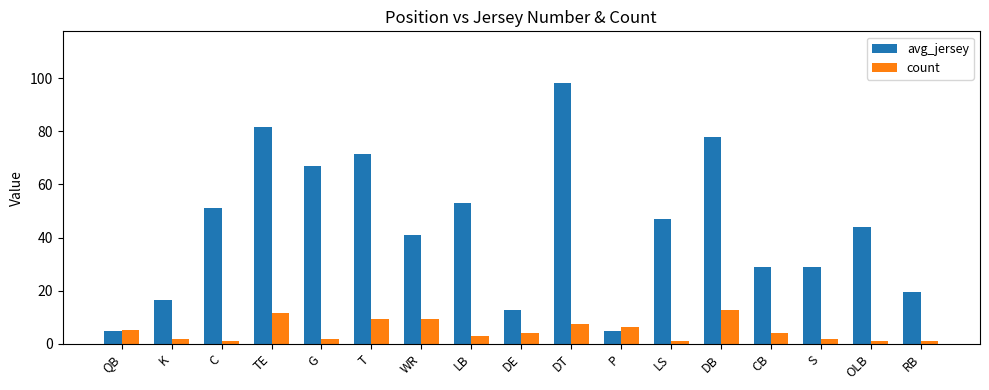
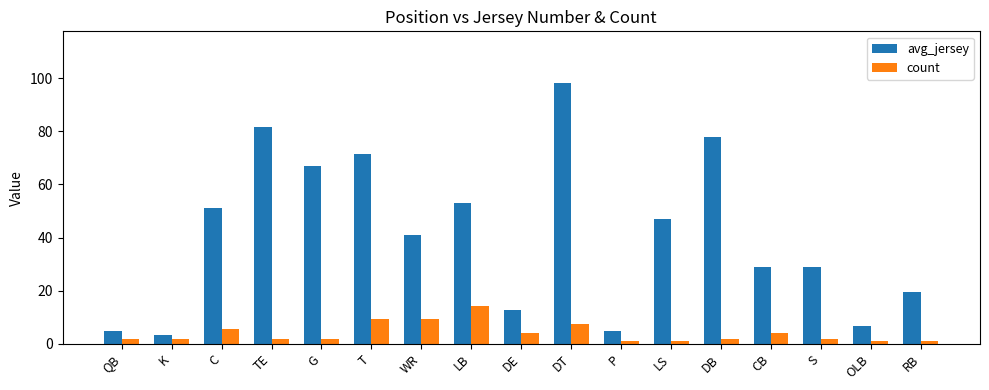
count, QB: 5 -> 2
avg_jersey, K: 17 -> 4
count, C: 1 -> 6
count, TE: 12 -> 2
count, LB: 3 -> 14
count, P: 6 -> 1
count, DB: 13 -> 2
avg_jersey, OLB: 44 -> 7
